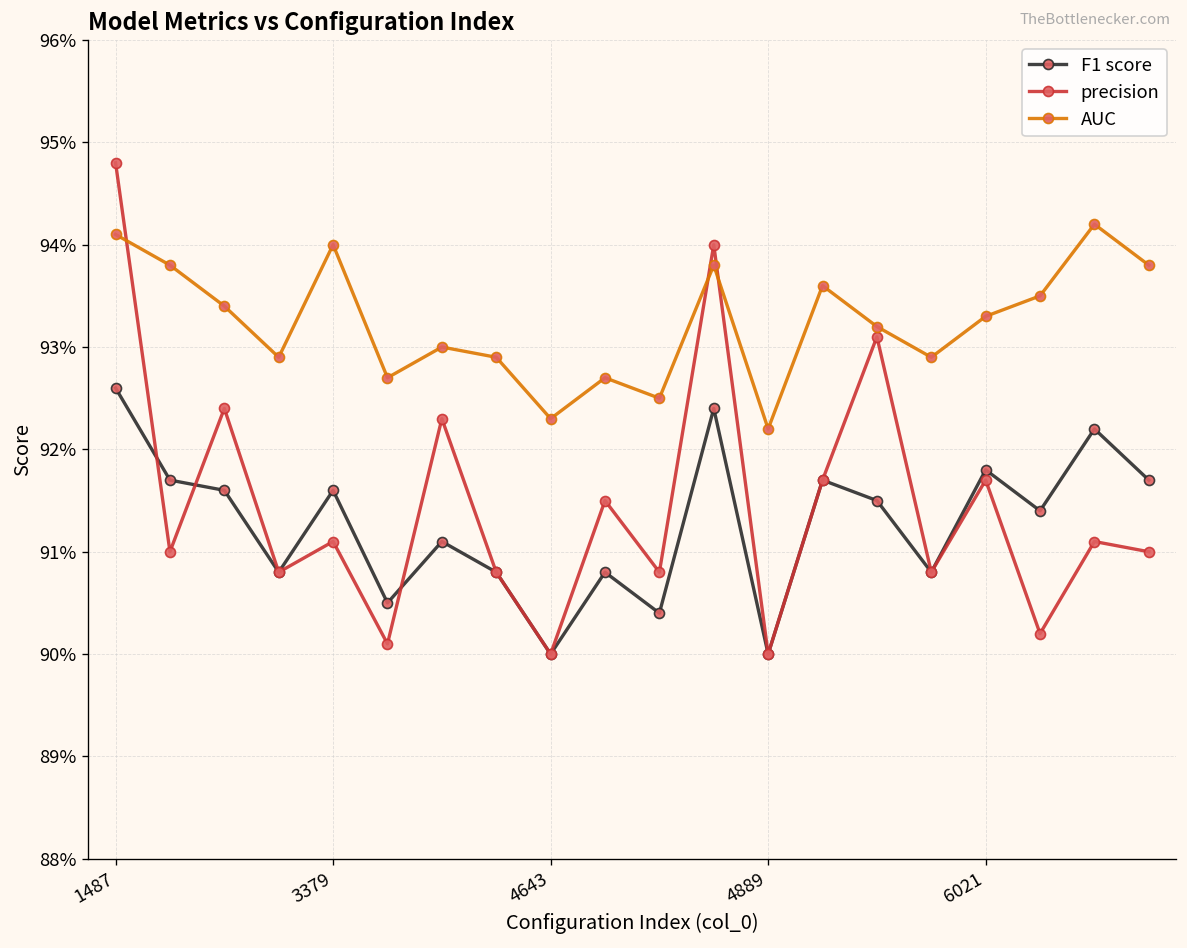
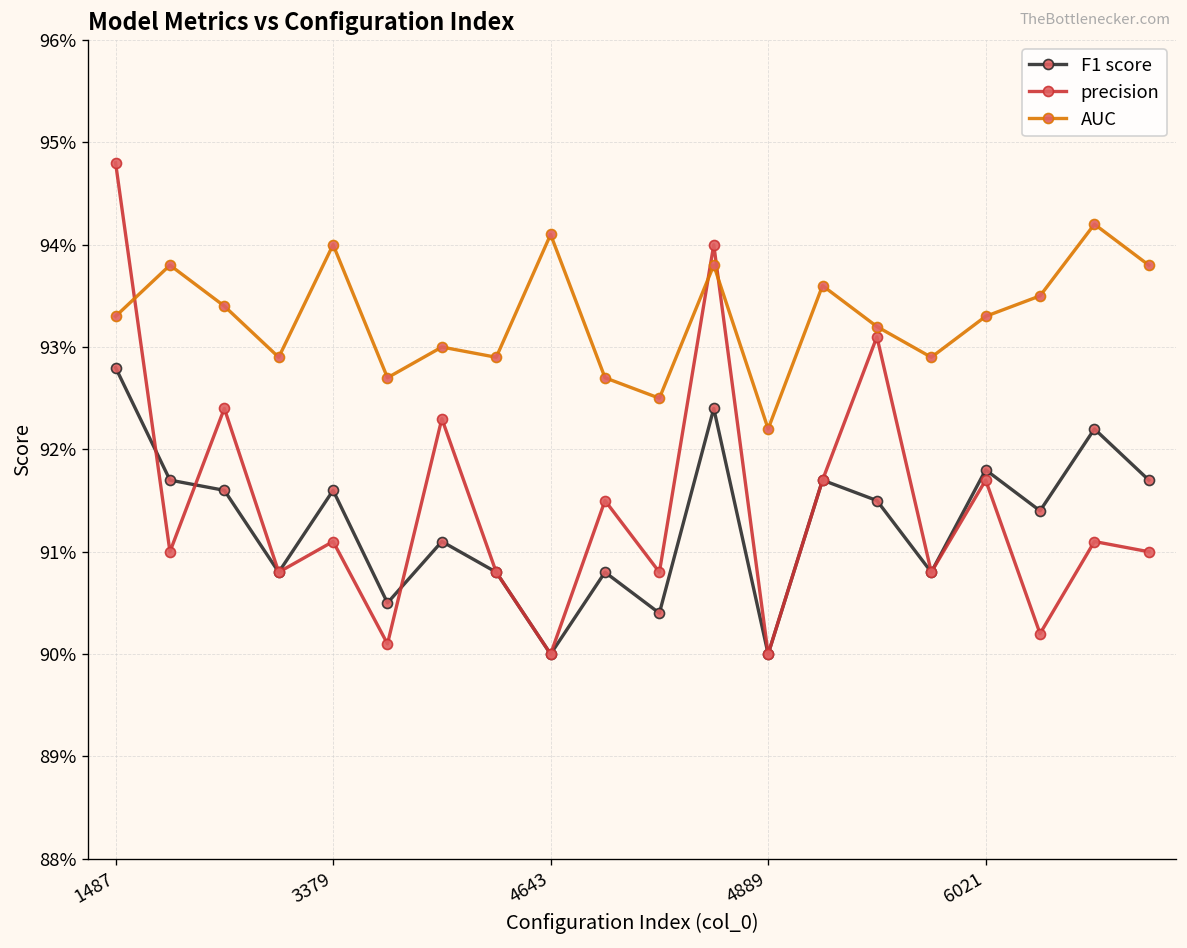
F1 score, 1487: 92.6% -> 92.8%
AUC, 1487: 94.1% -> 93.3%
AUC, 4643: 92.3% -> 94.1%
